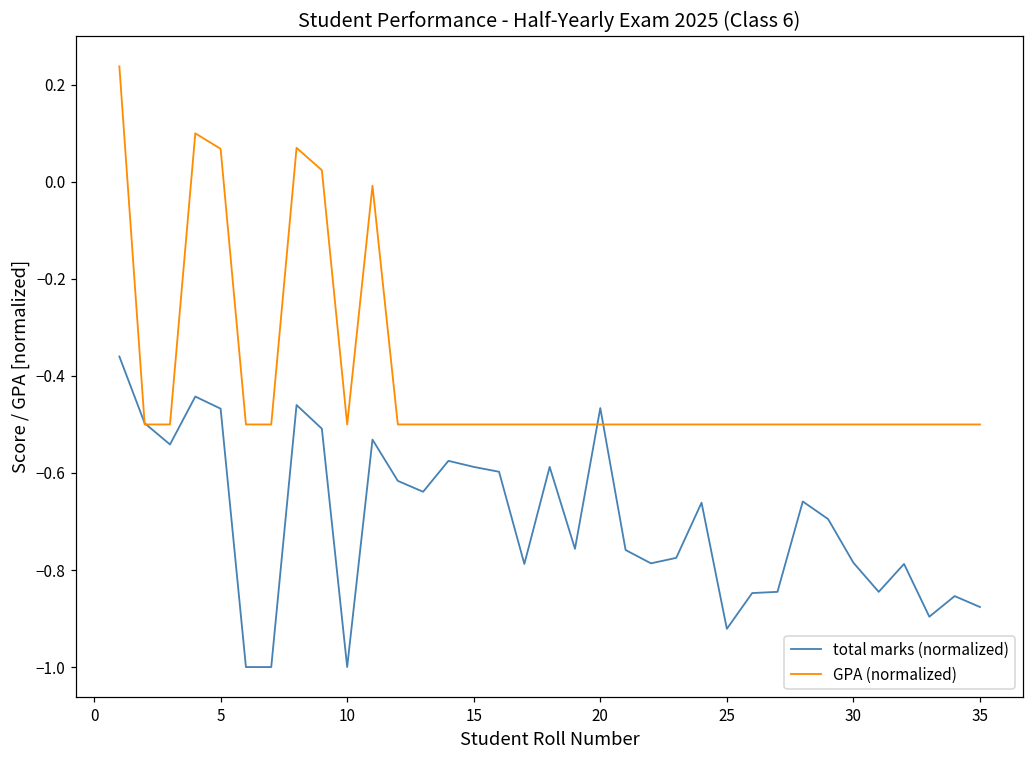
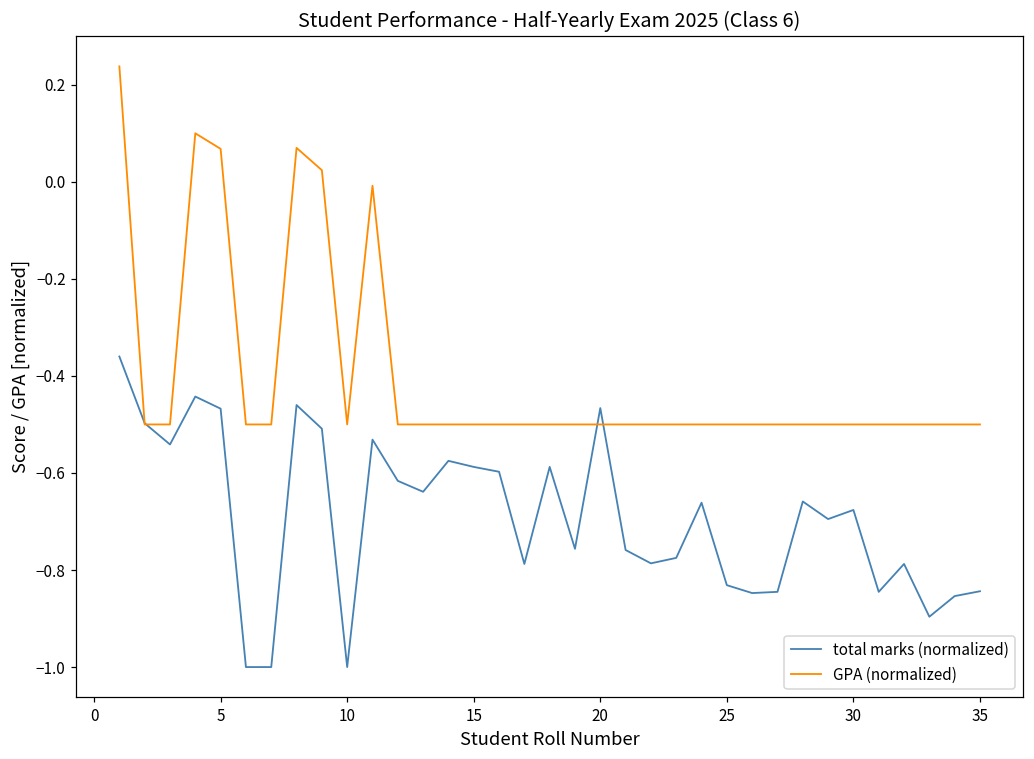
total marks (normalized), 25: -0.92 -> -0.83
total marks (normalized), 30: -0.79 -> -0.68
total marks (normalized), 35: -0.88 -> -0.84
